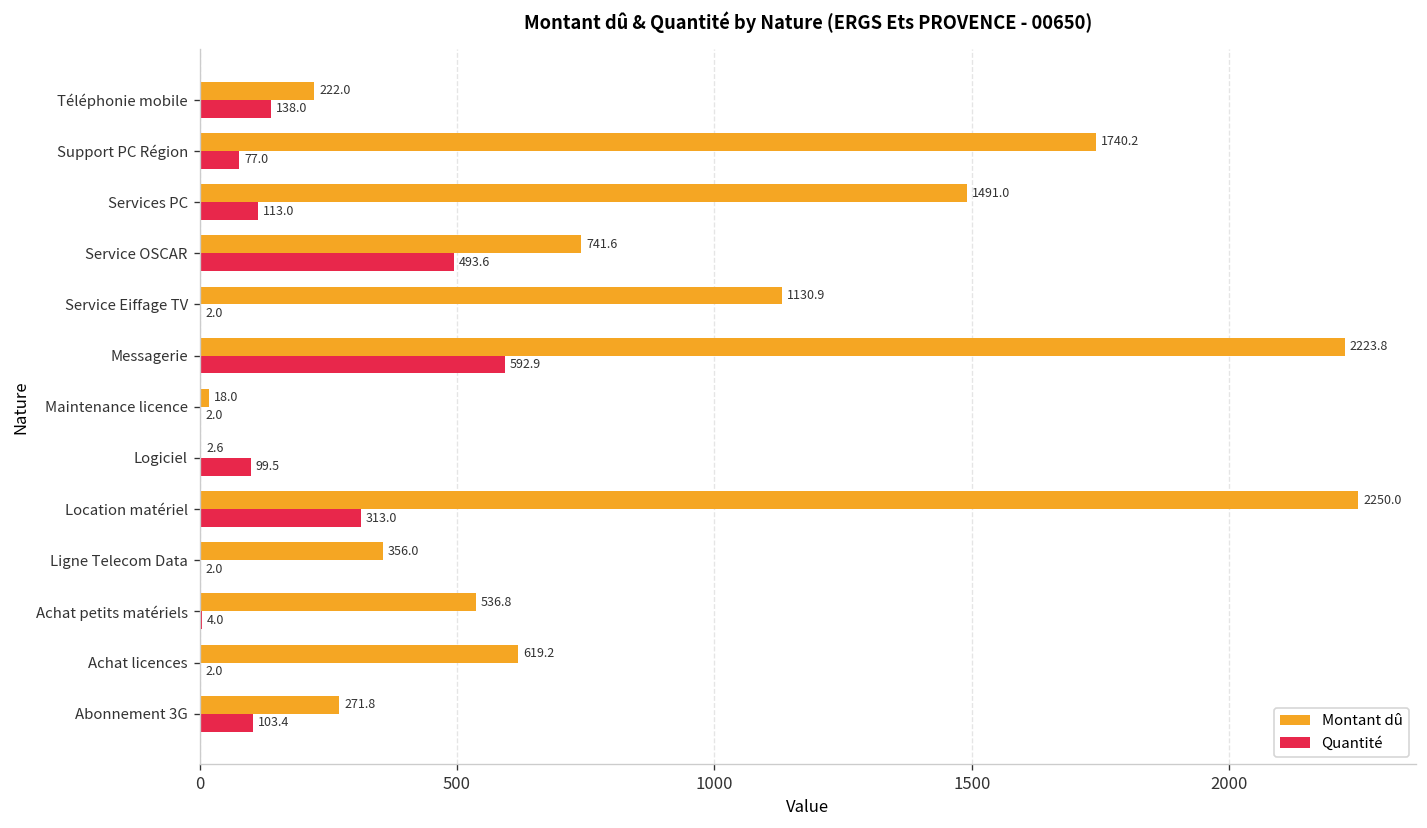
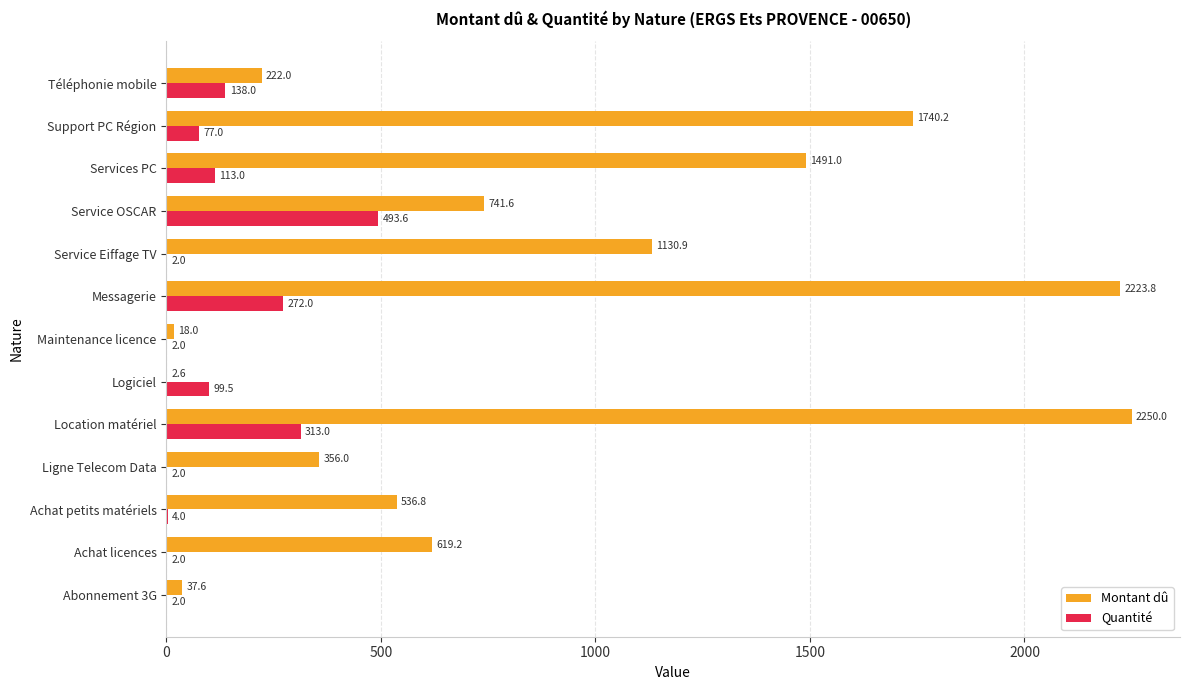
Quantité, Messagerie: 592.9 -> 272.0
Montant dû, Abonnement 3G: 271.8 -> 37.6
Quantité, Abonnement 3G: 103.4 -> 2.0
